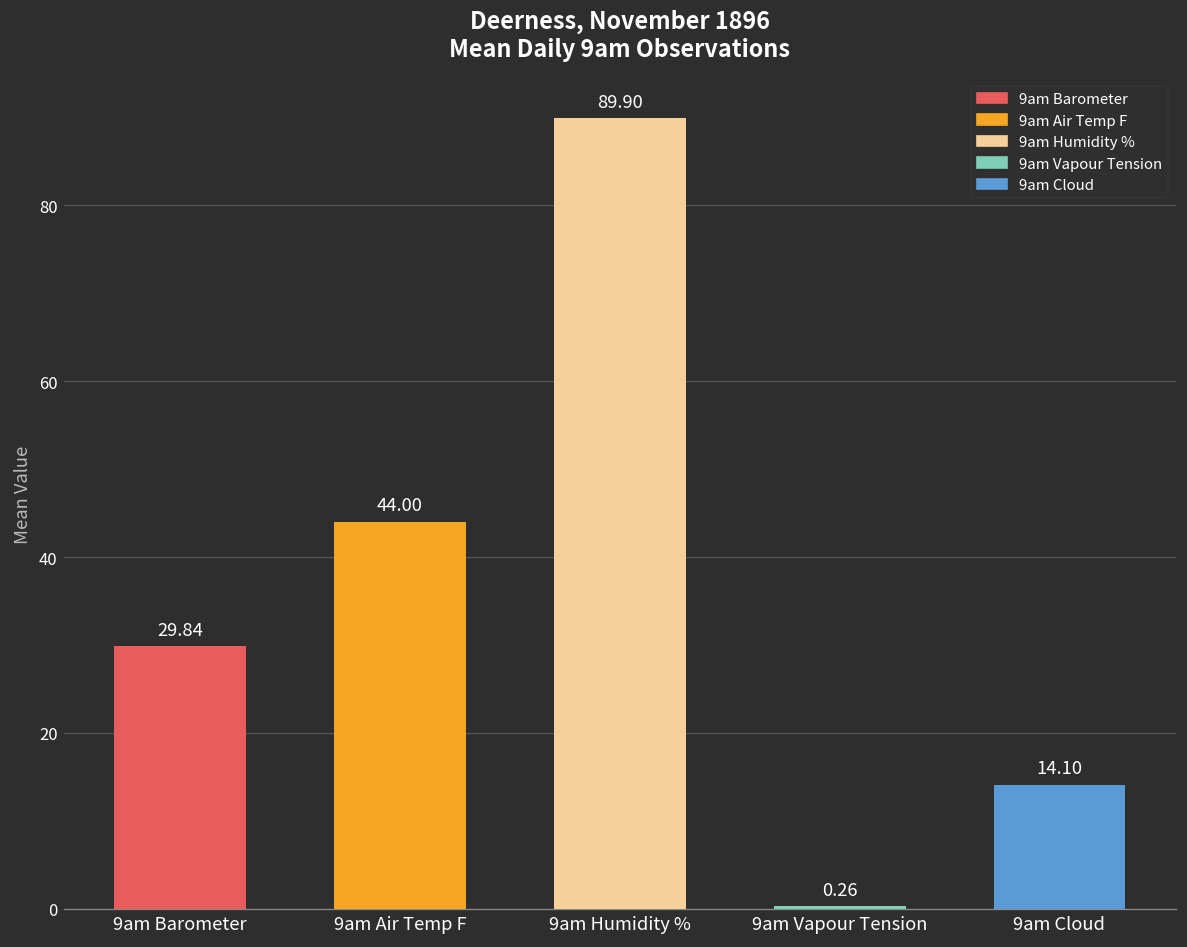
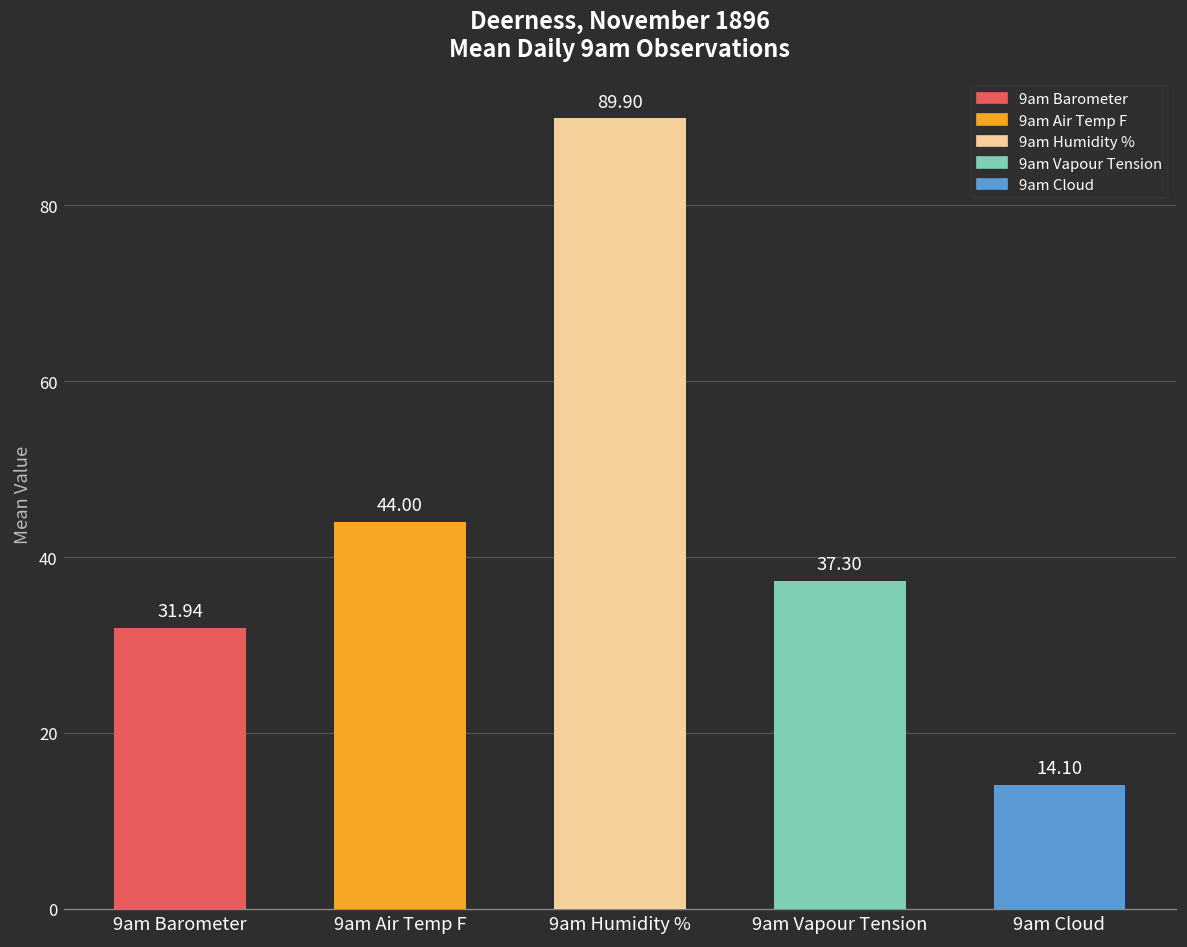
9am Barometer: 29.84 -> 31.94
9am Vapour Tension: 0.26 -> 37.30
